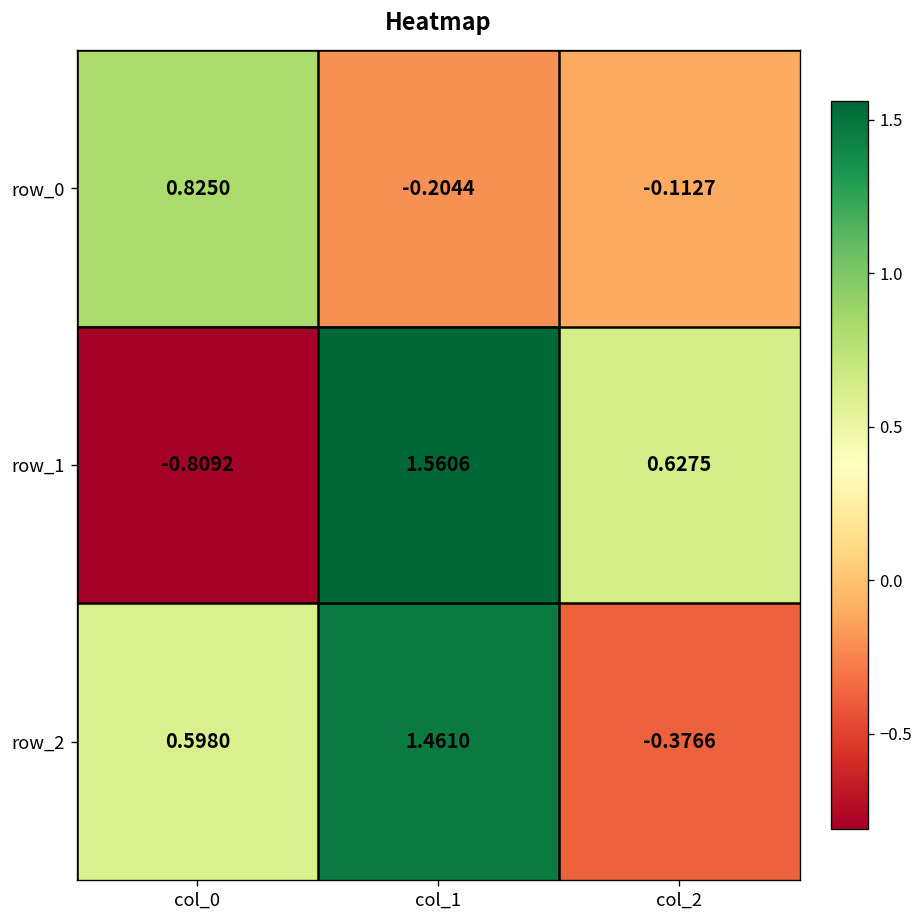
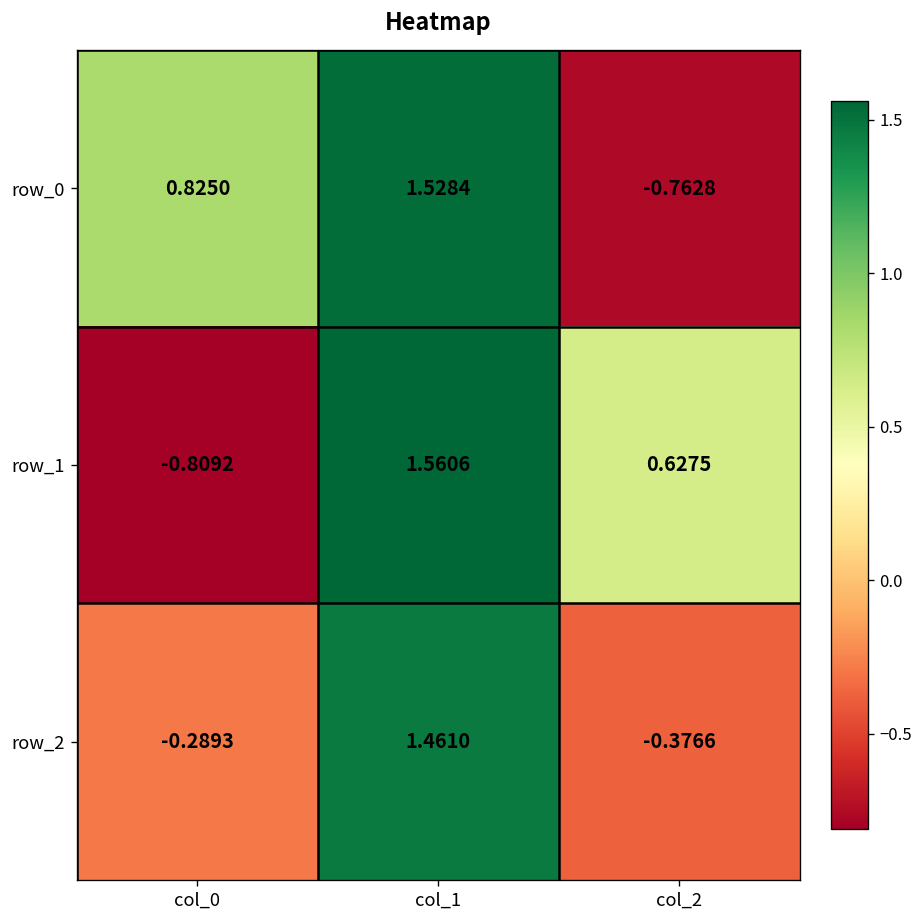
row_0, col_1: -0.2044 -> 1.5284
row_0, col_2: -0.1127 -> -0.7628
row_2, col_0: 0.5980 -> -0.2893
